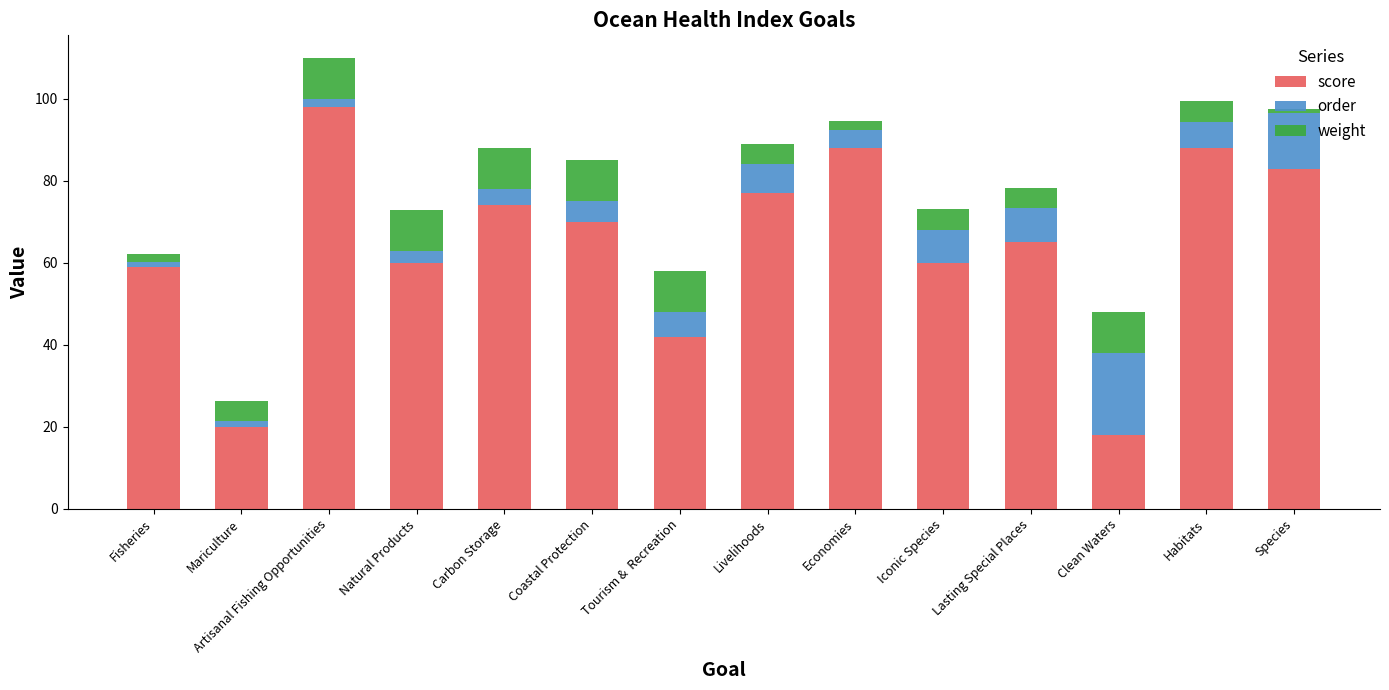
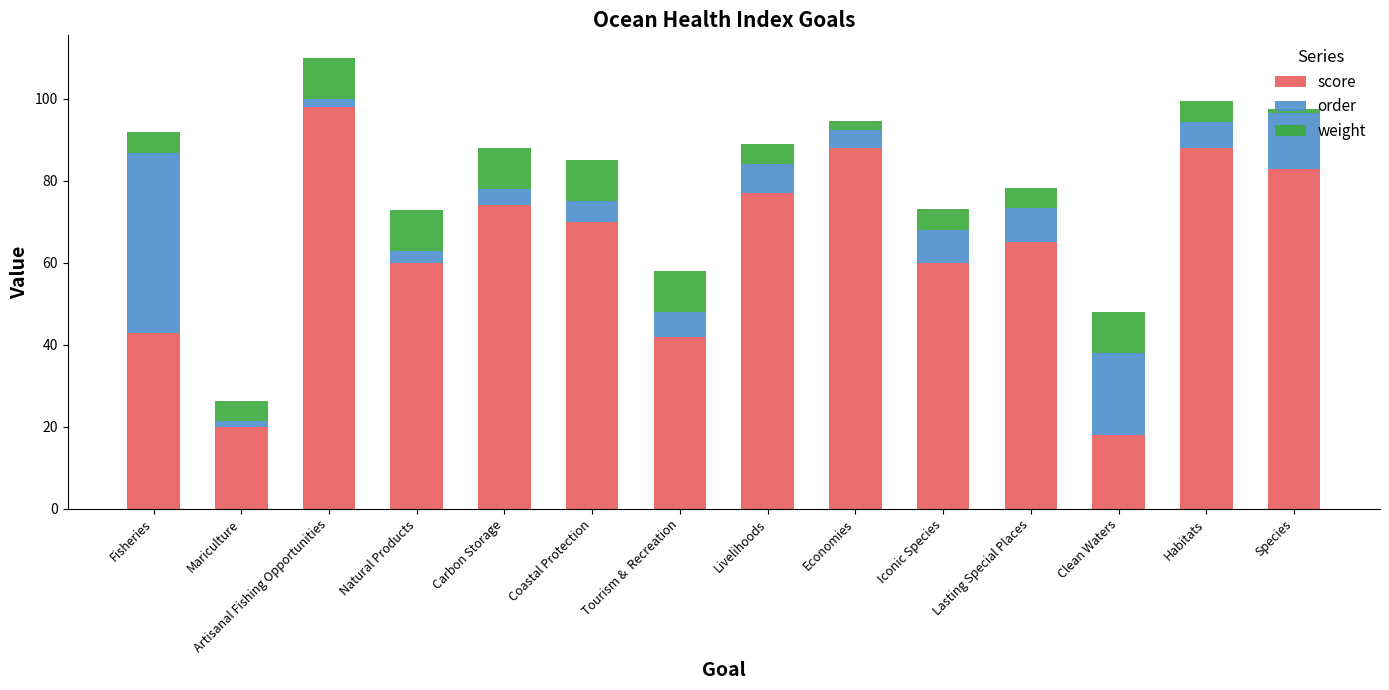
score, Fisheries: 59 -> 43
order, Fisheries: 1 -> 44
weight, Fisheries: 2 -> 5
